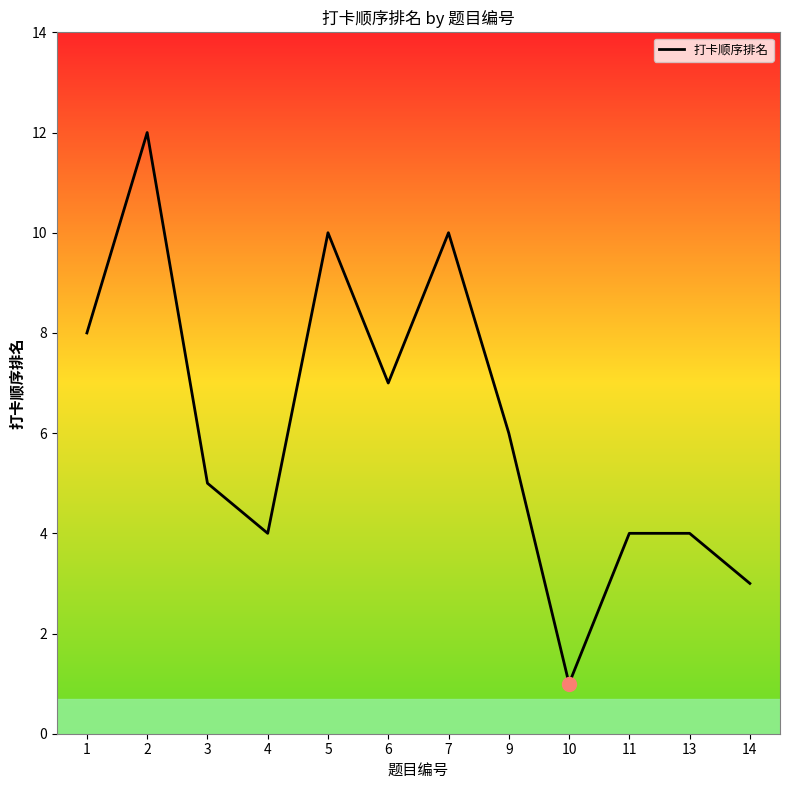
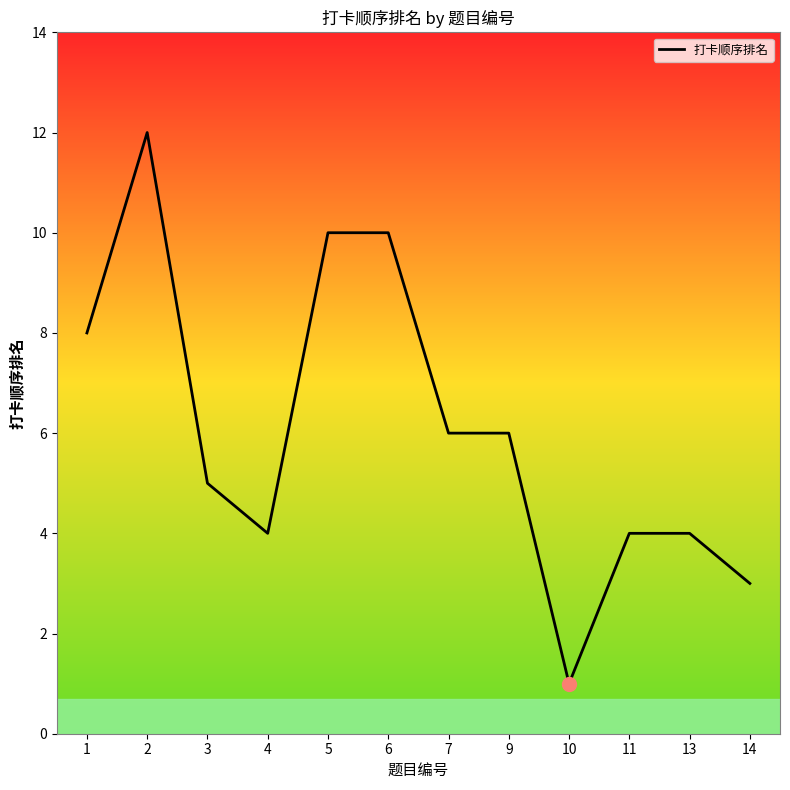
打卡顺序排名, 6: 7 -> 10
打卡顺序排名, 7: 10 -> 6
